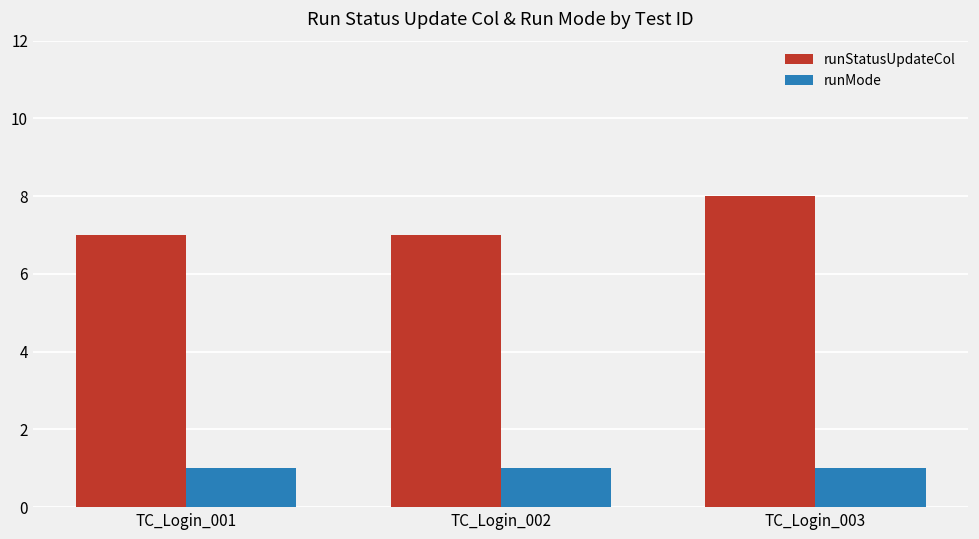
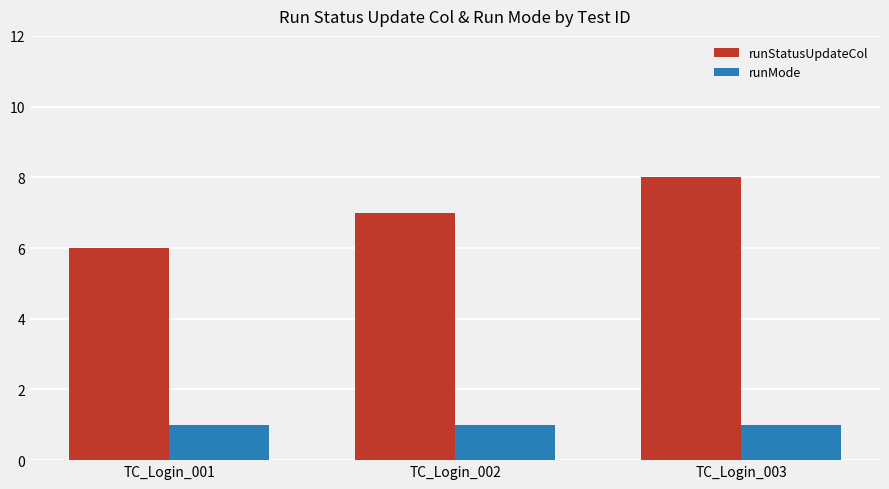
runStatusUpdateCol, TC_Login_001: 7 -> 6
